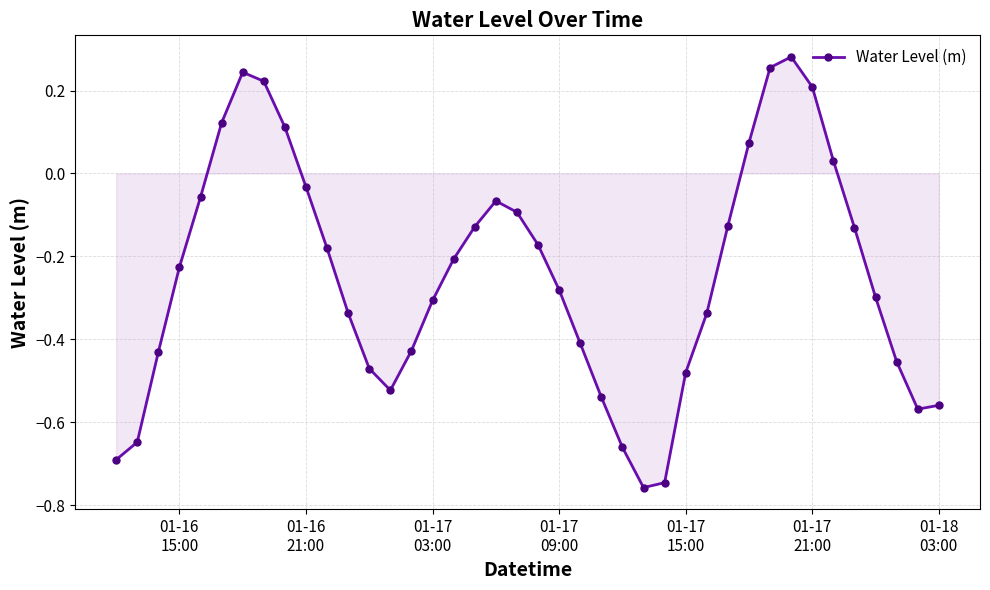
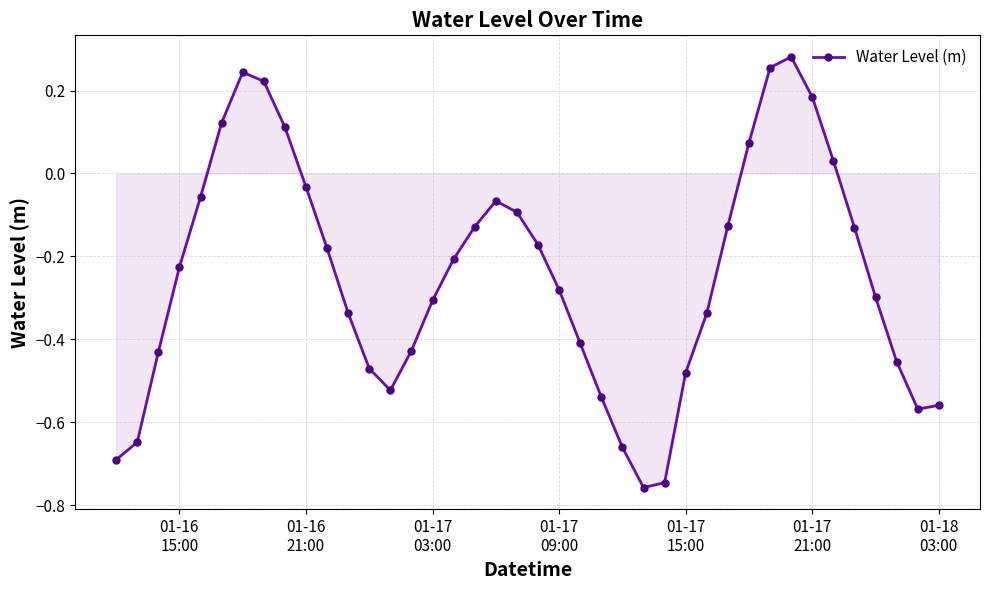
Water Level (m), 01-17 21:00: 0.21 -> 0.18
